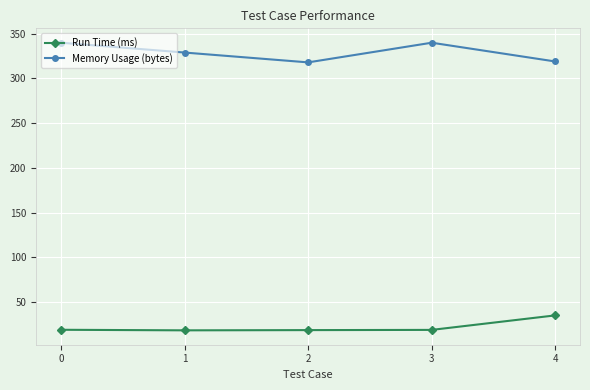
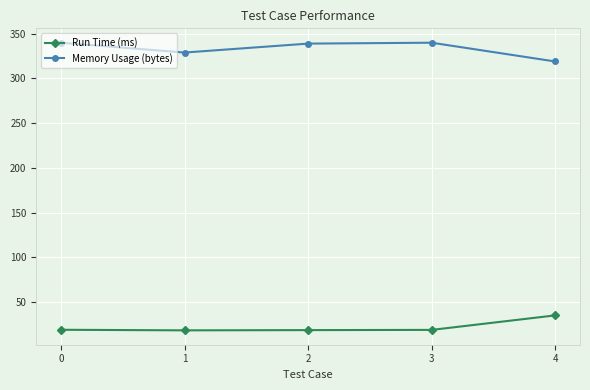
Memory Usage (bytes), 2: 320 -> 340
